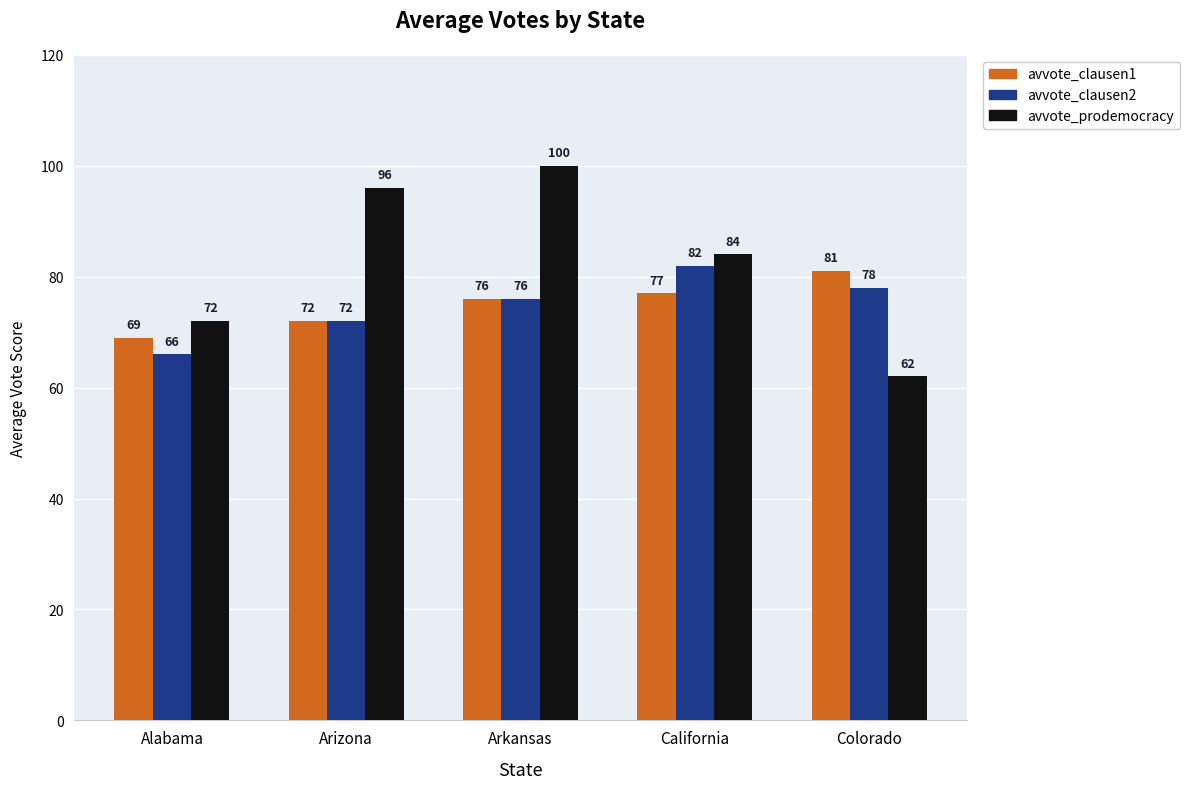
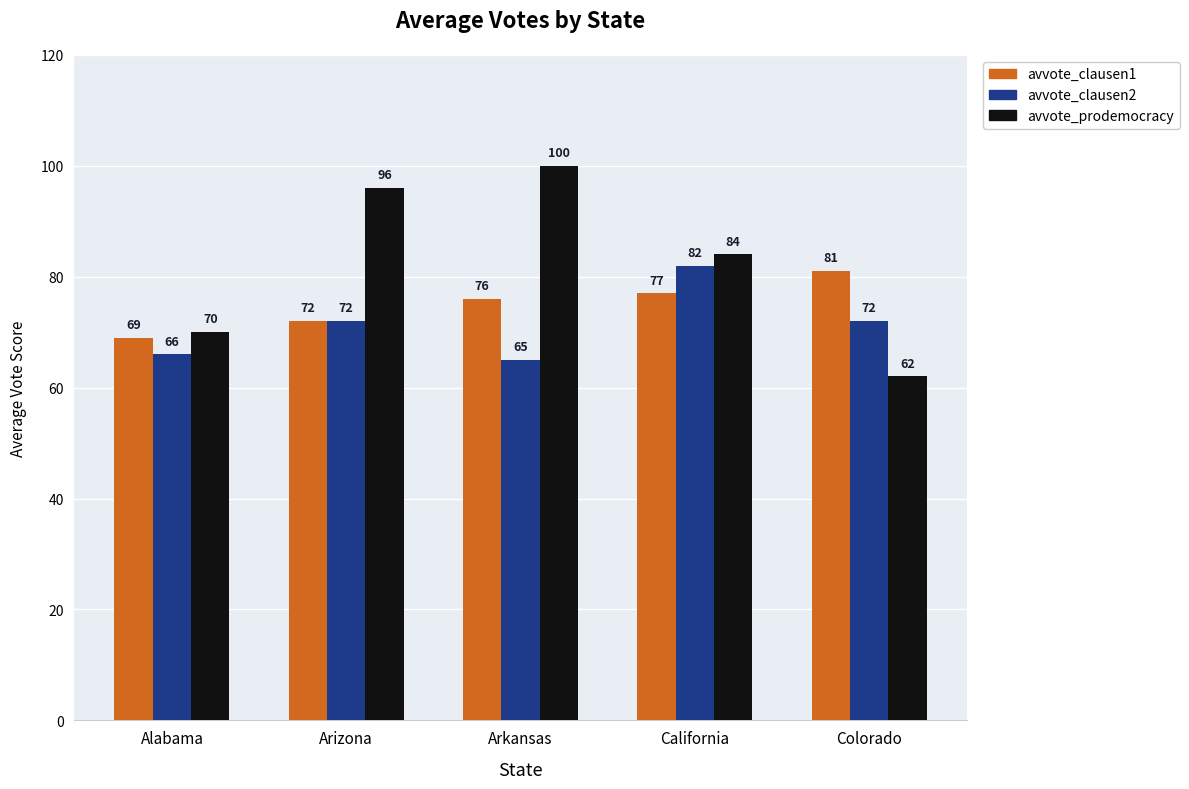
avvote_prodemocracy, Alabama: 72 -> 70
avvote_clausen2, Arkansas: 76 -> 65
avvote_clausen2, Colorado: 78 -> 72
